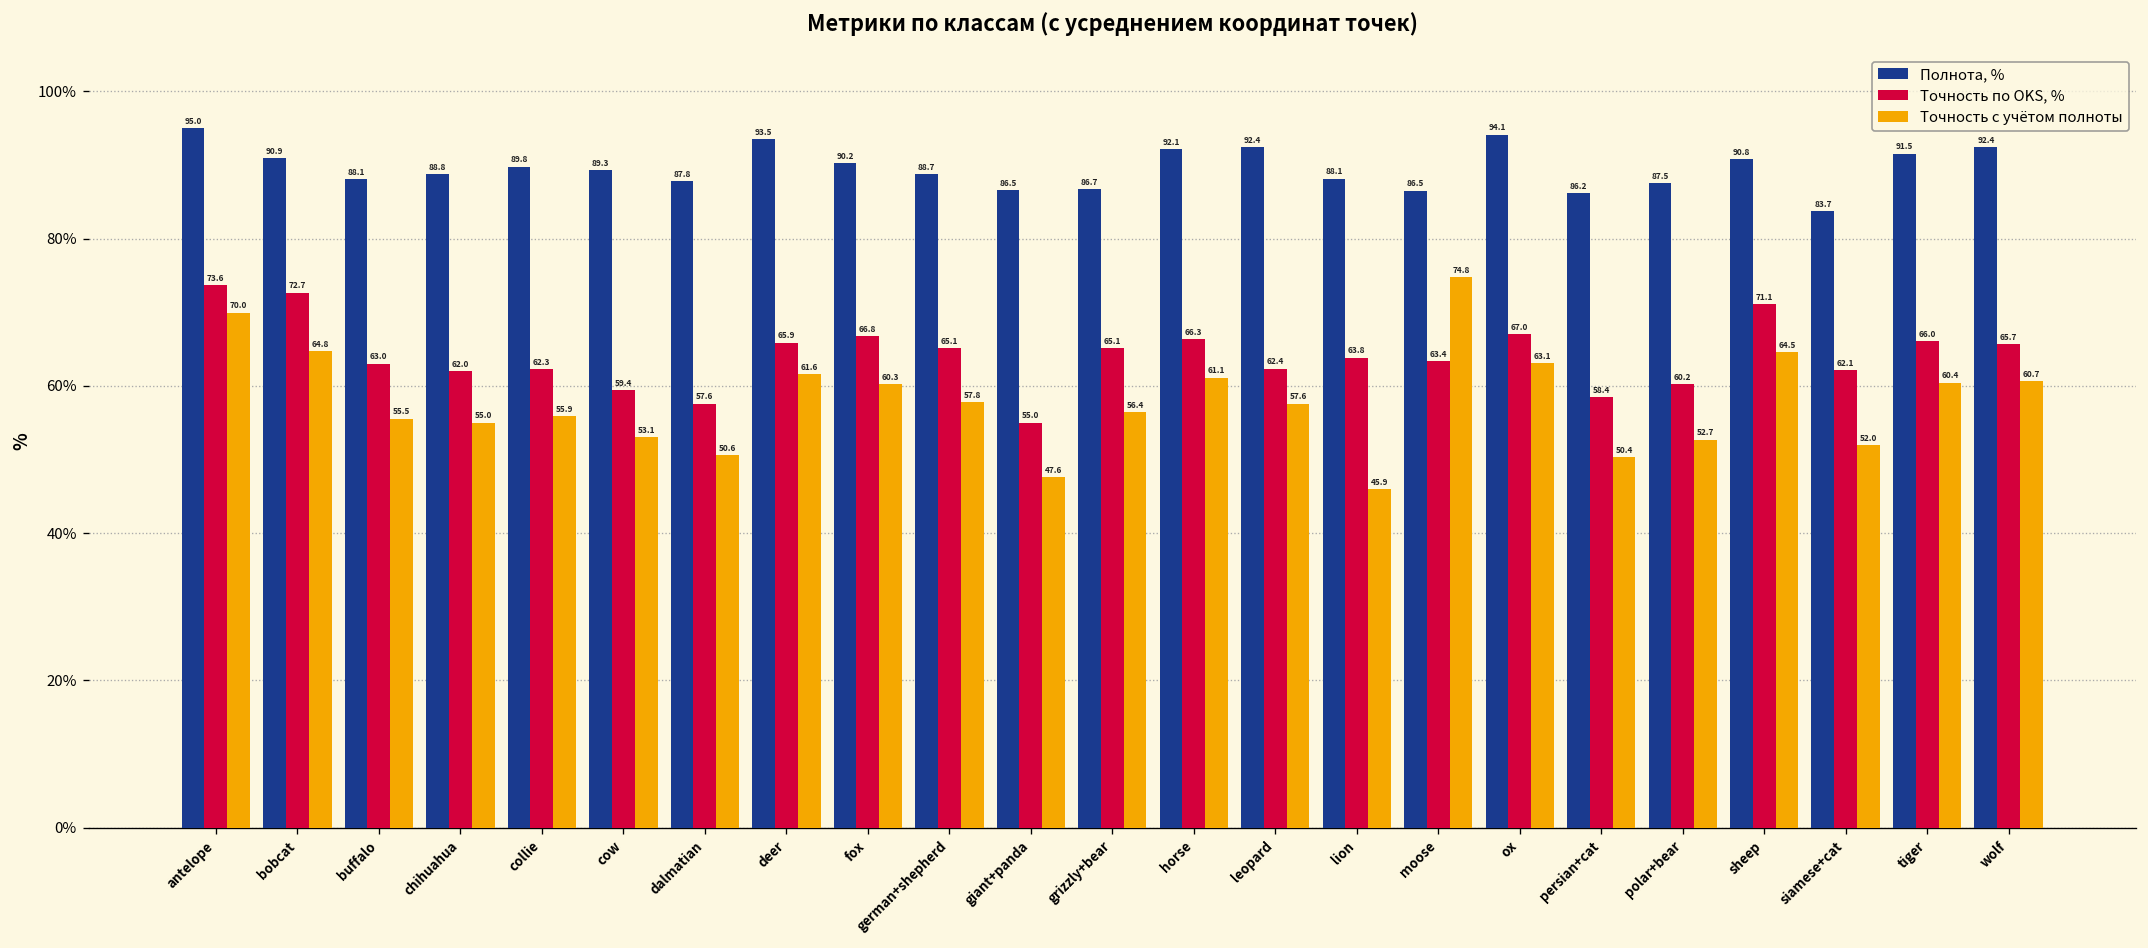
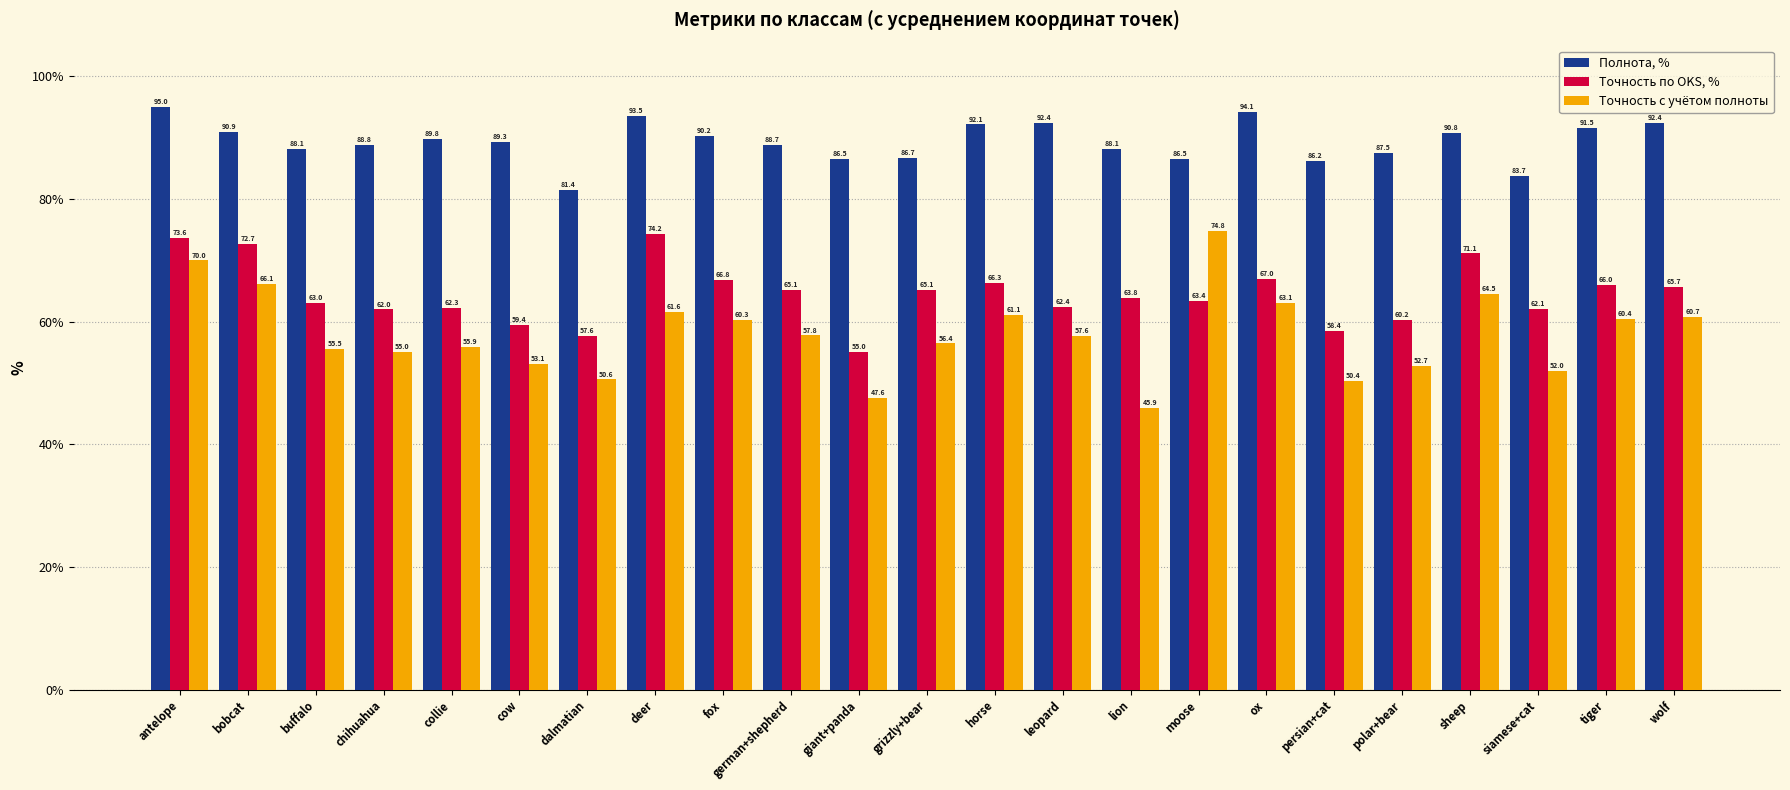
Точность с учётом полноты, bobcat: 64.8 -> 66.1
Полнота, %, dalmatian: 87.8 -> 81.4
Точность по OKS, %, deer: 65.9 -> 74.2
